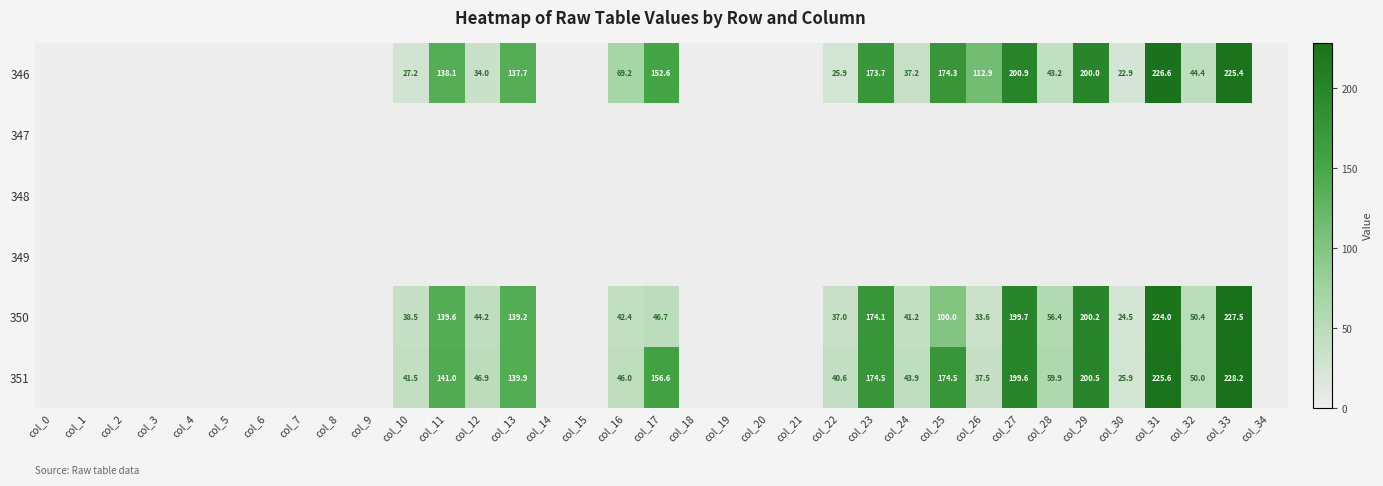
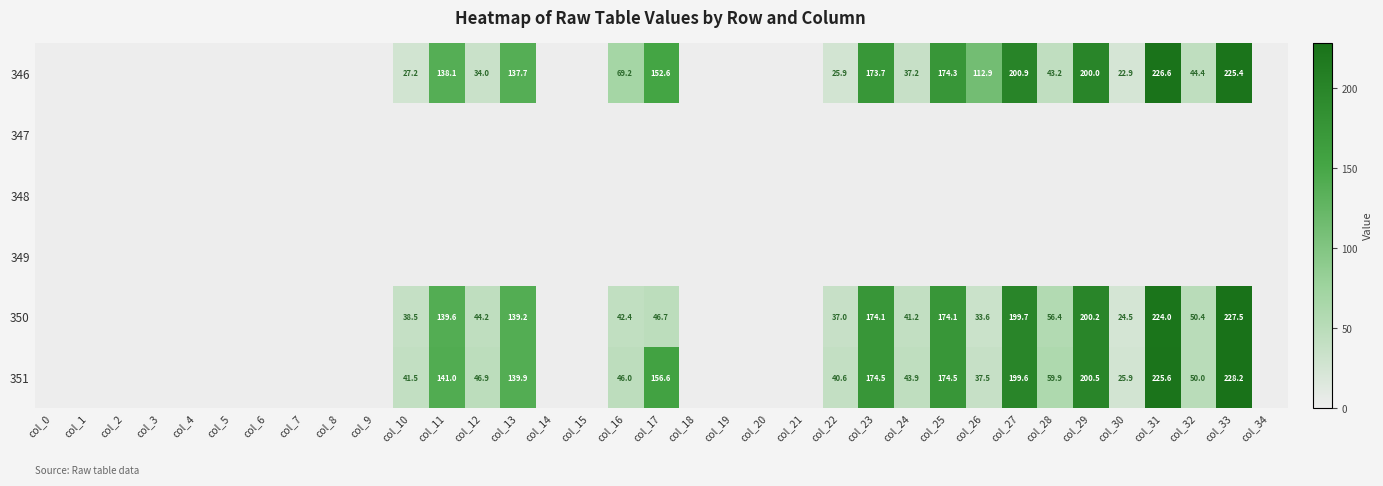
350, col_25: 100.0 -> 174.1
